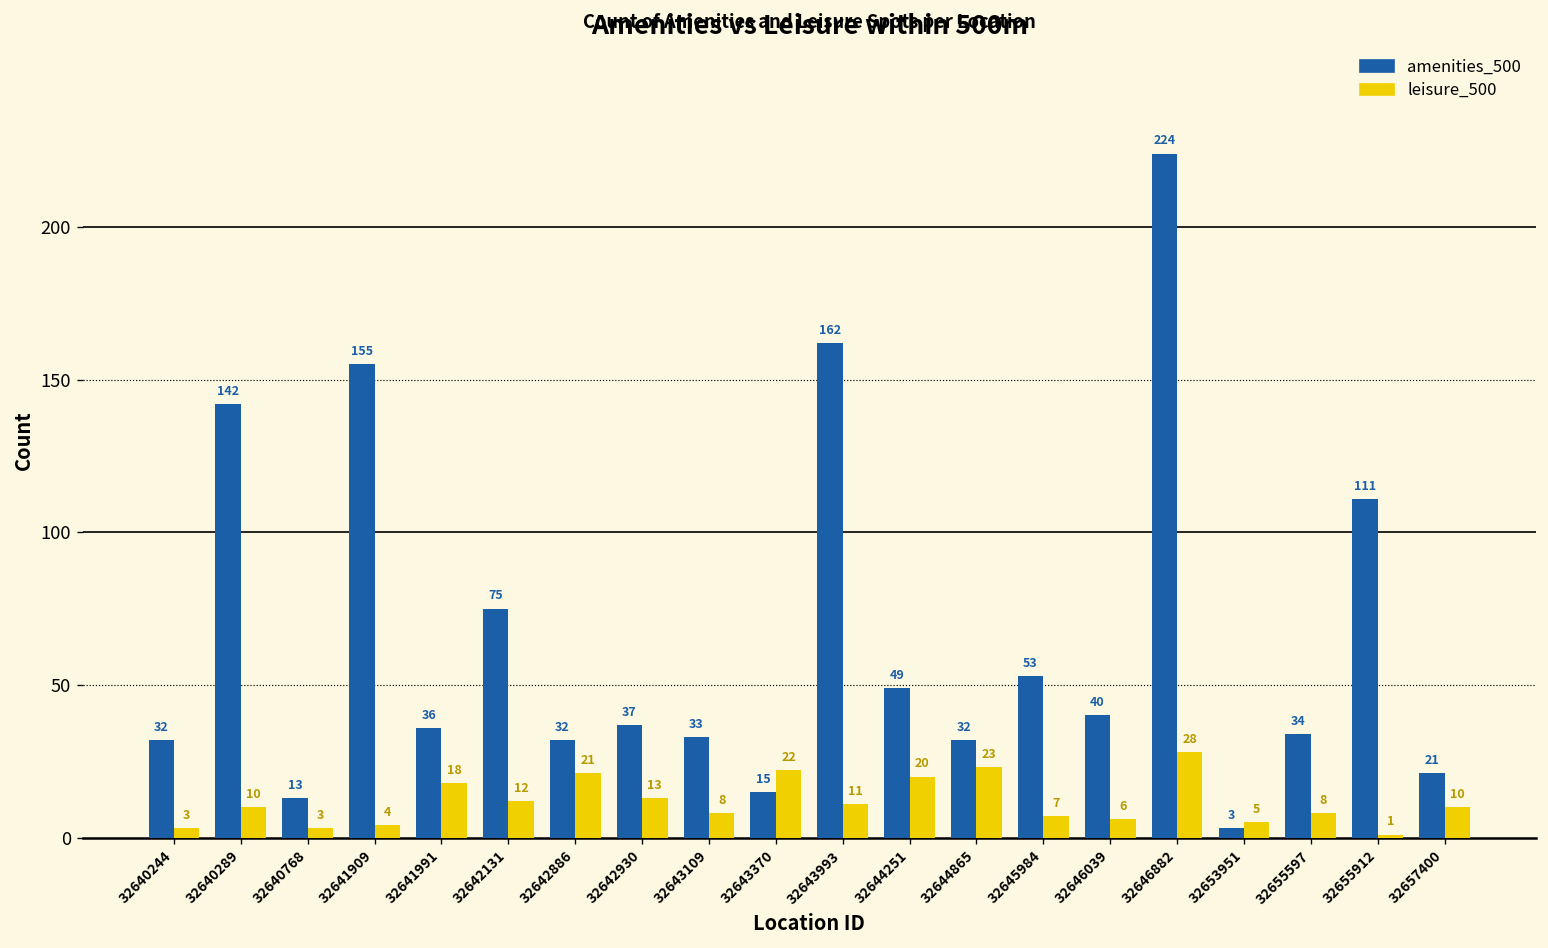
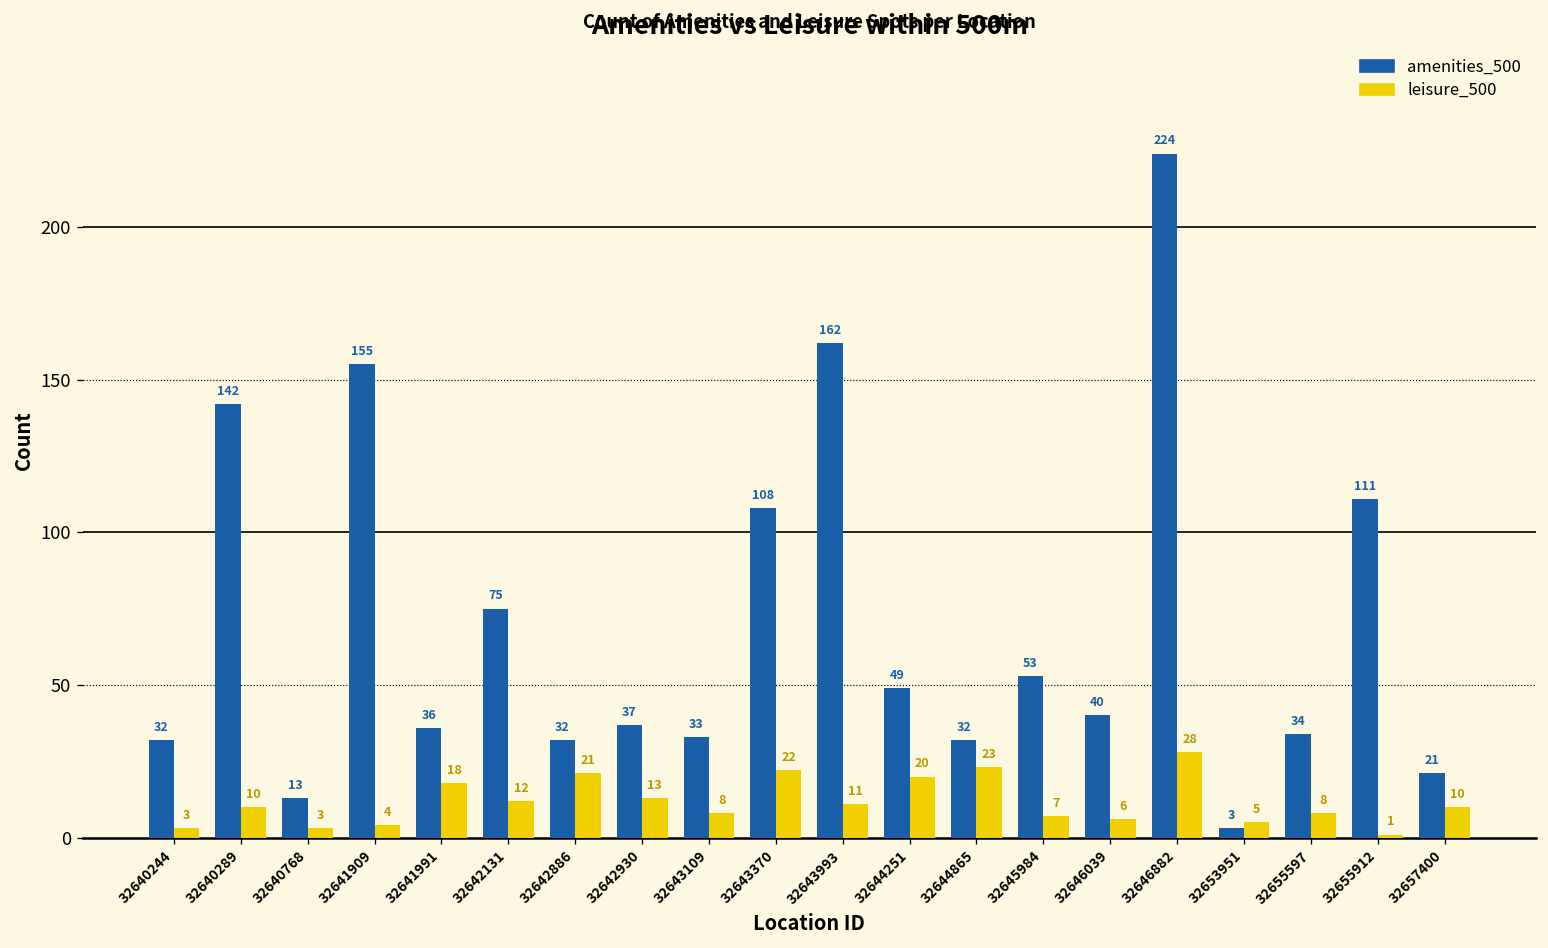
amenities_500, 32643370: 15 -> 108
